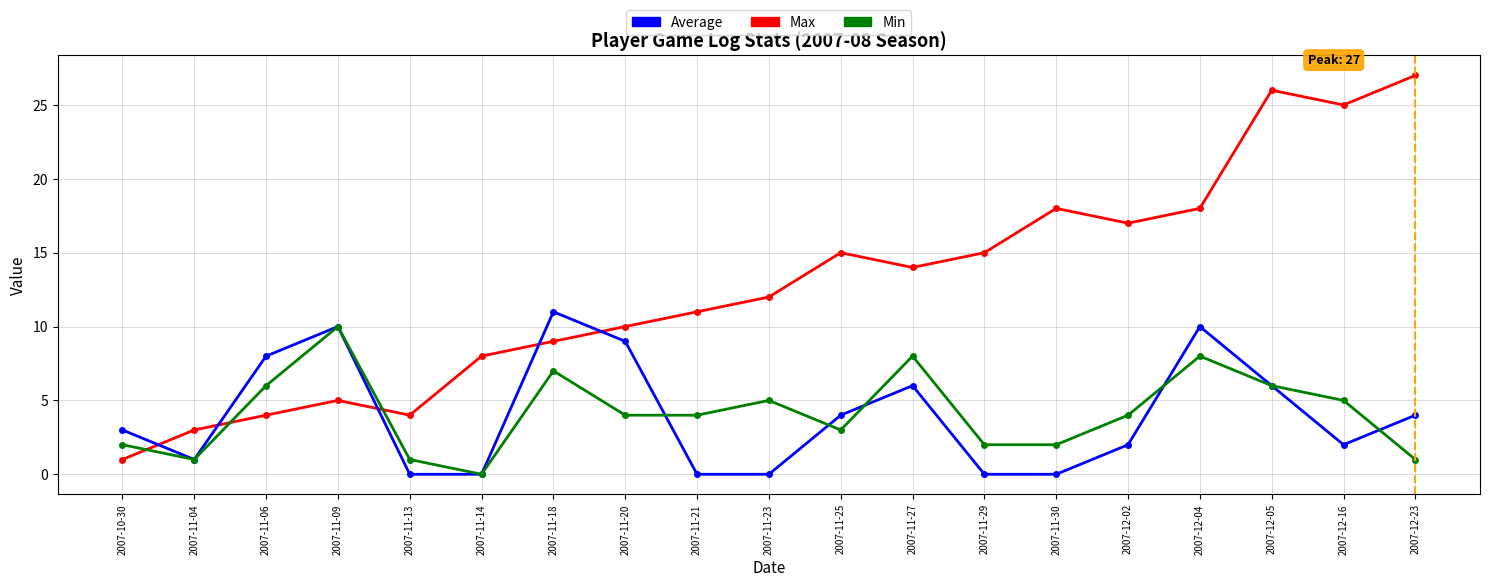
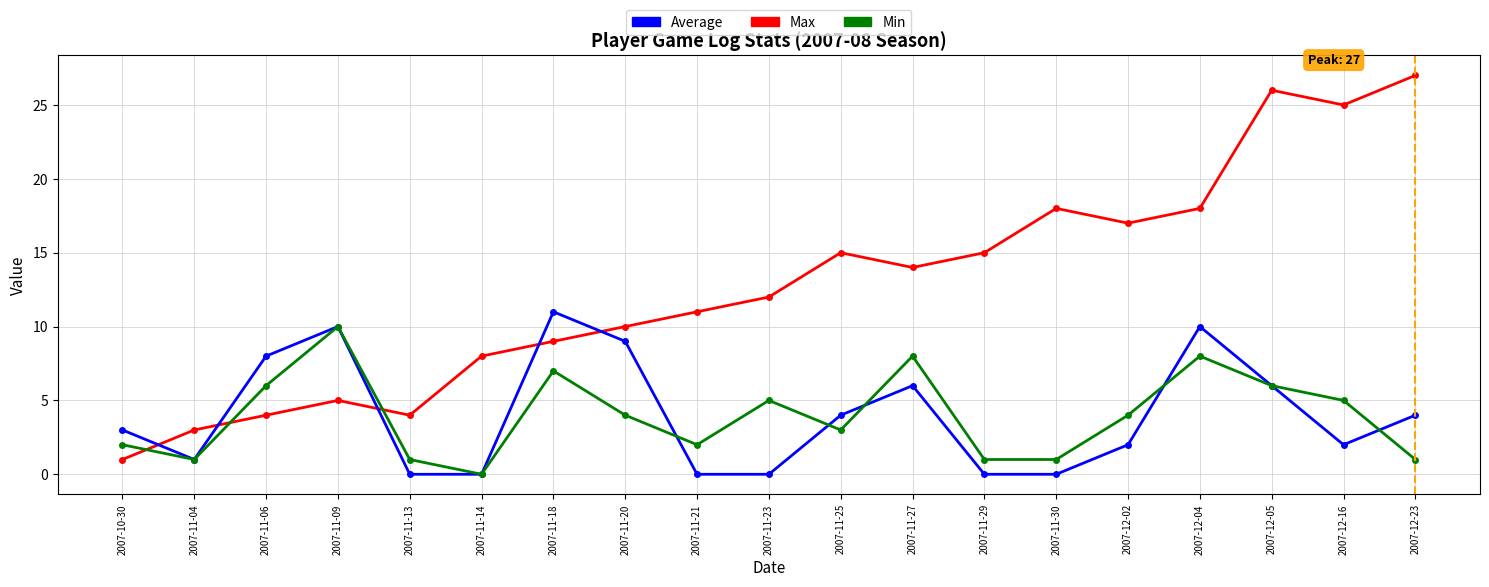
Min, 2007-11-21: 4 -> 2
Min, 2007-11-29: 2 -> 1
Min, 2007-11-30: 2 -> 1
